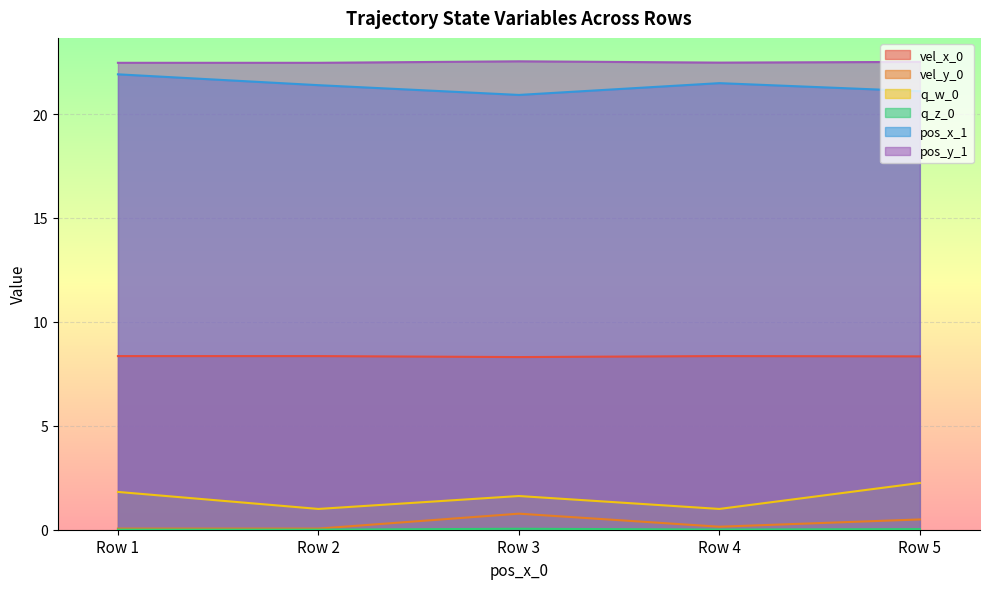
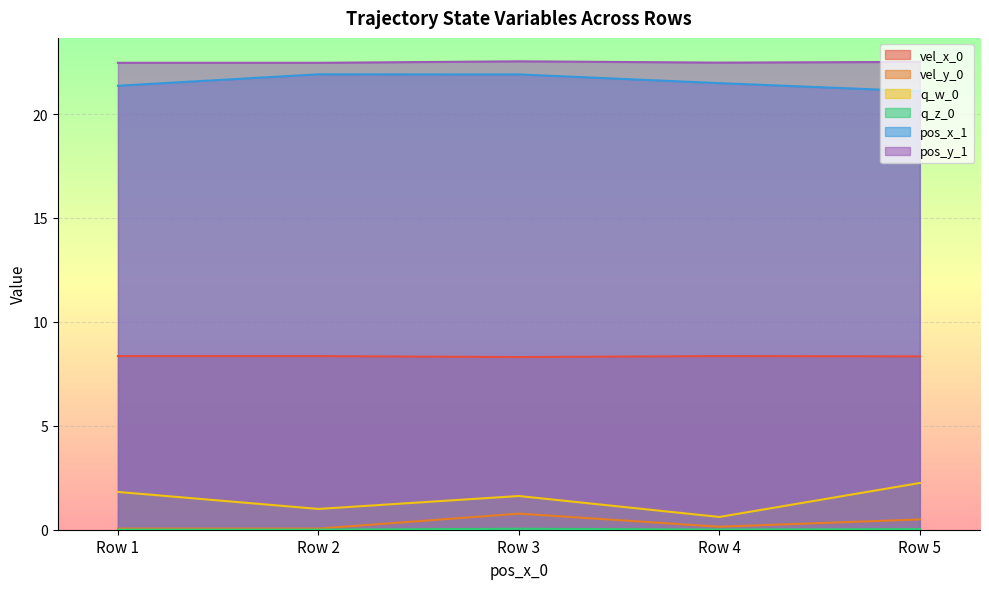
pos_x_1, Row 1: 21.9 -> 21.4
pos_x_1, Row 2: 21.4 -> 21.9
pos_x_1, Row 3: 20.9 -> 21.9
q_w_0, Row 4: 1.0 -> 0.6
